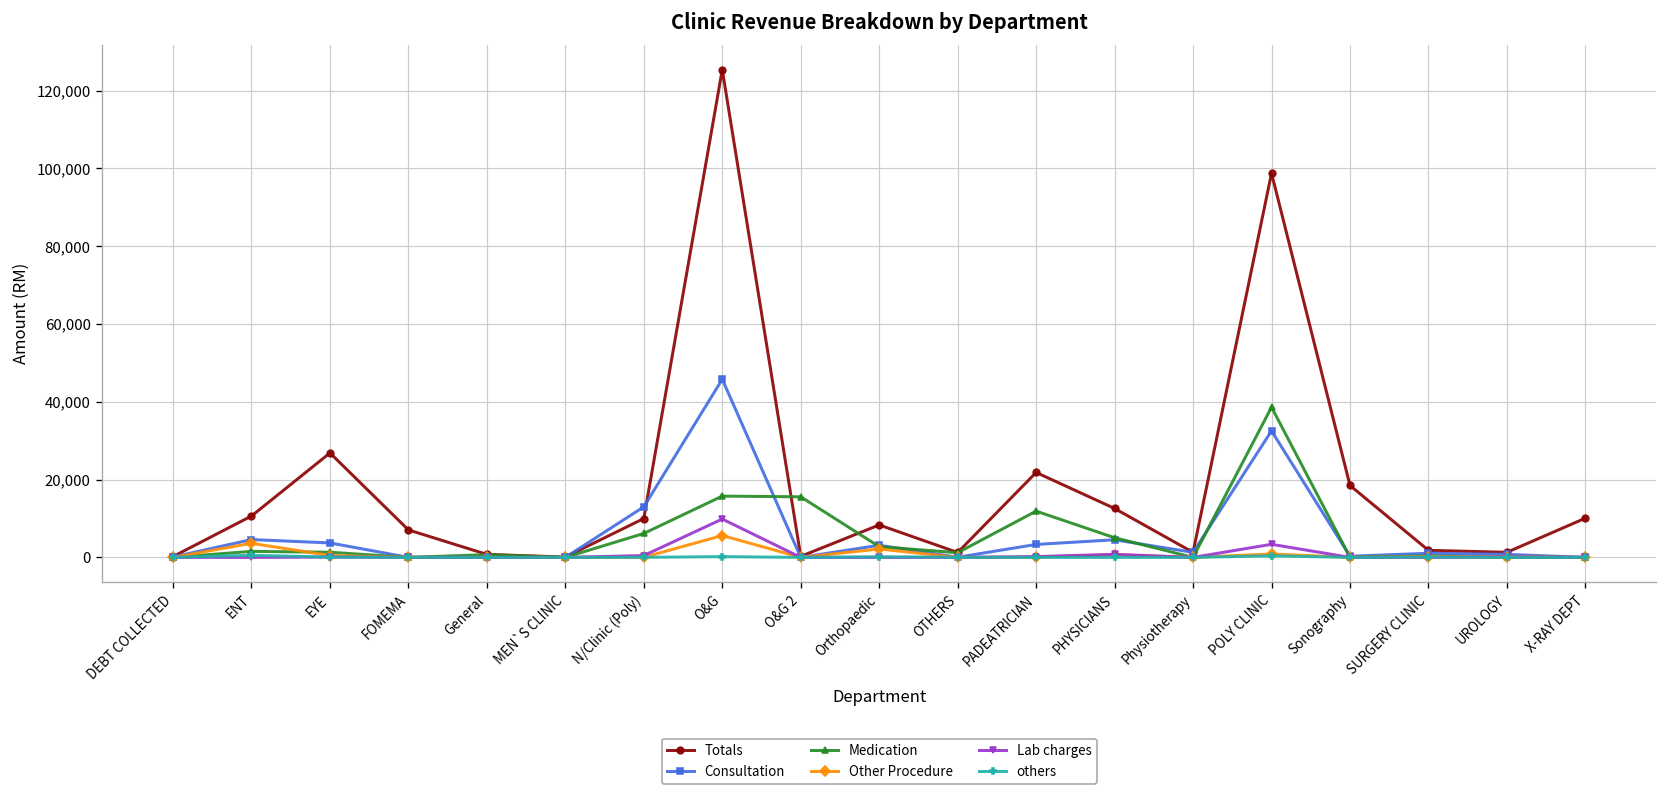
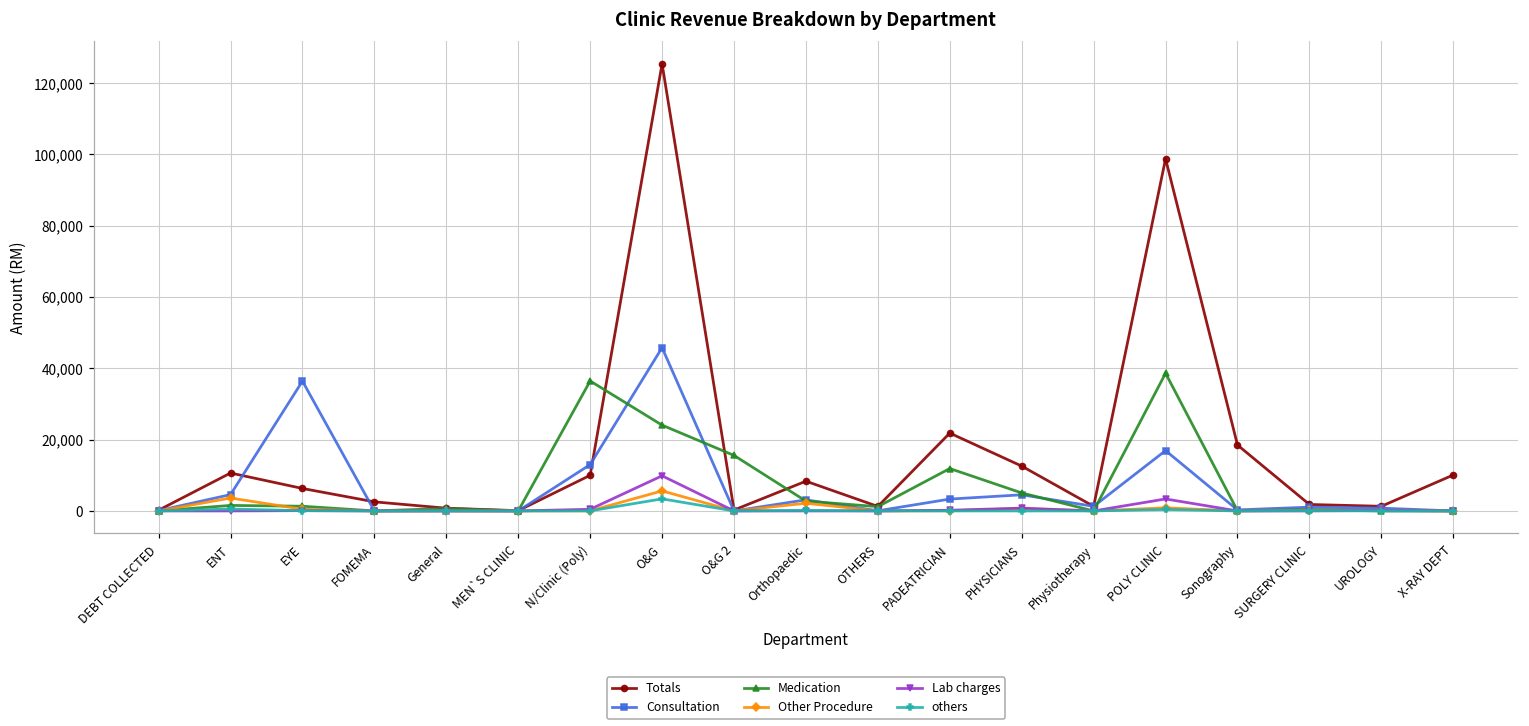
Totals, EYE: 27,000 -> 6,000
Consultation, EYE: 4,000 -> 36,000
Totals, FOMEMA: 7,000 -> 3,000
Medication, N/Clinic (Poly): 6,000 -> 36,000
Medication, O&G: 16,000 -> 24,000
others, O&G: 0 -> 3,000
Consultation, POLY CLINIC: 33,000 -> 17,000
